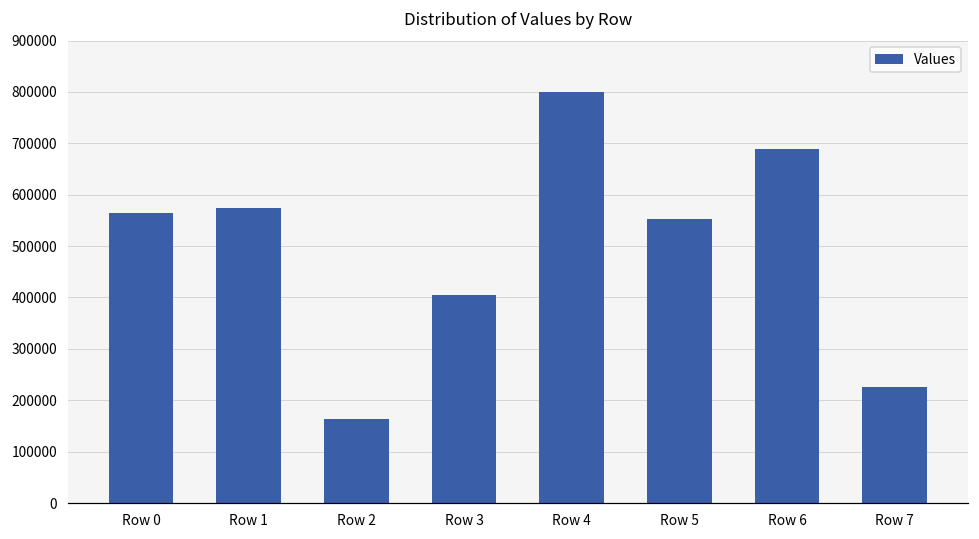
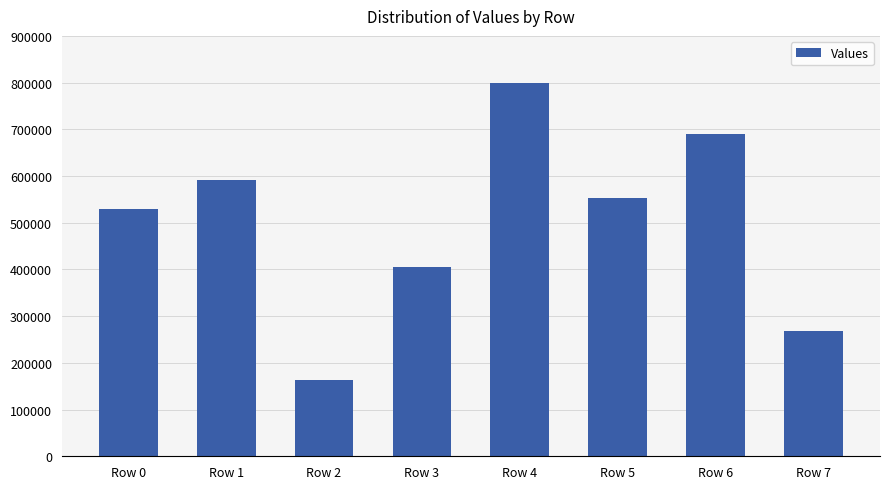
Row 0: 560000 -> 530000
Row 1: 570000 -> 590000
Row 7: 220000 -> 270000
